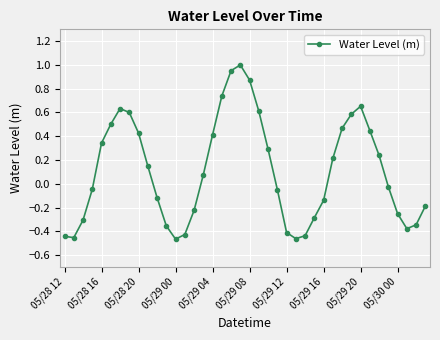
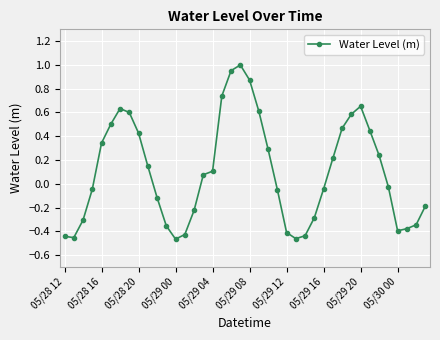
05/29 04: 0.41 -> 0.11
05/29 16: -0.14 -> -0.04
05/30 00: -0.25 -> -0.40
